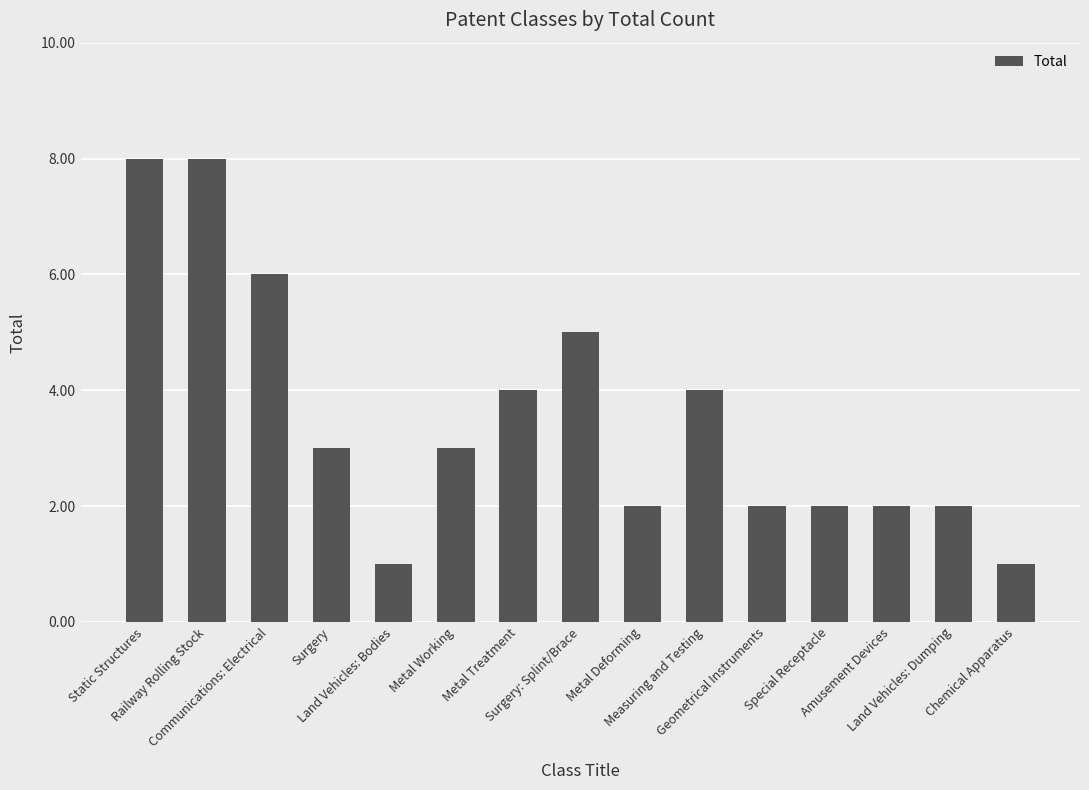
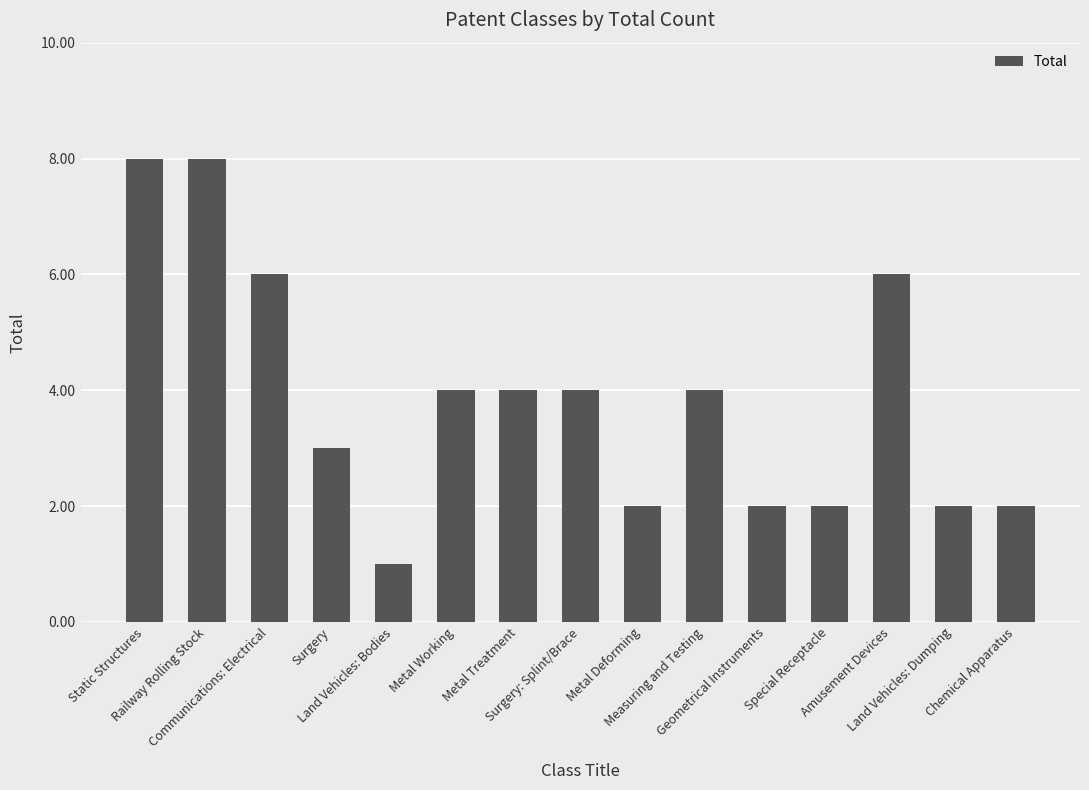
Metal Working: 3 -> 4
Surgery: Splint/Brace: 5 -> 4
Amusement Devices: 2 -> 6
Chemical Apparatus: 1 -> 2
